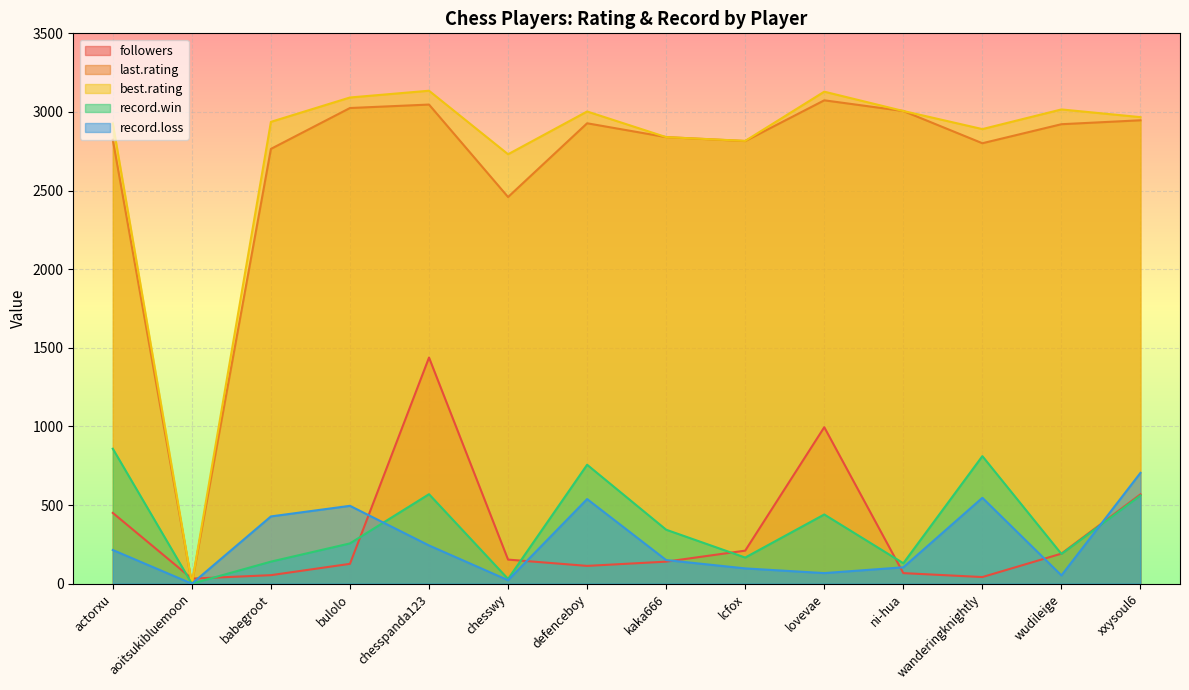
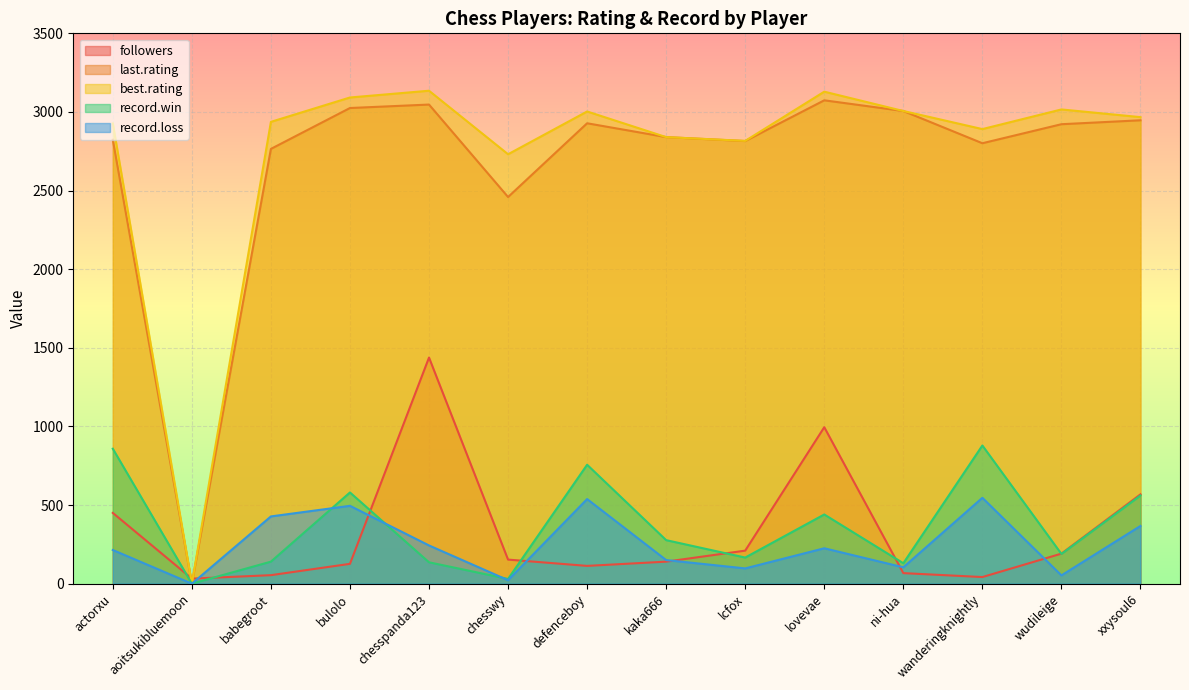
record.win, bulolo: 260 -> 580
record.win, chesspanda123: 570 -> 140
record.win, kaka666: 340 -> 280
record.loss, lovevae: 70 -> 230
record.win, wanderingknightly: 810 -> 880
record.loss, xxysoul6: 700 -> 370
